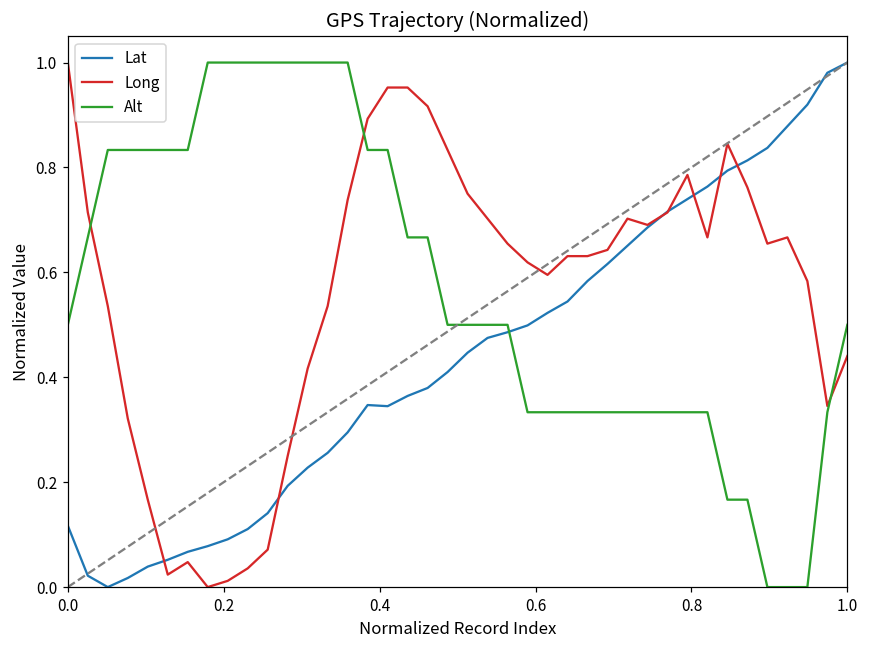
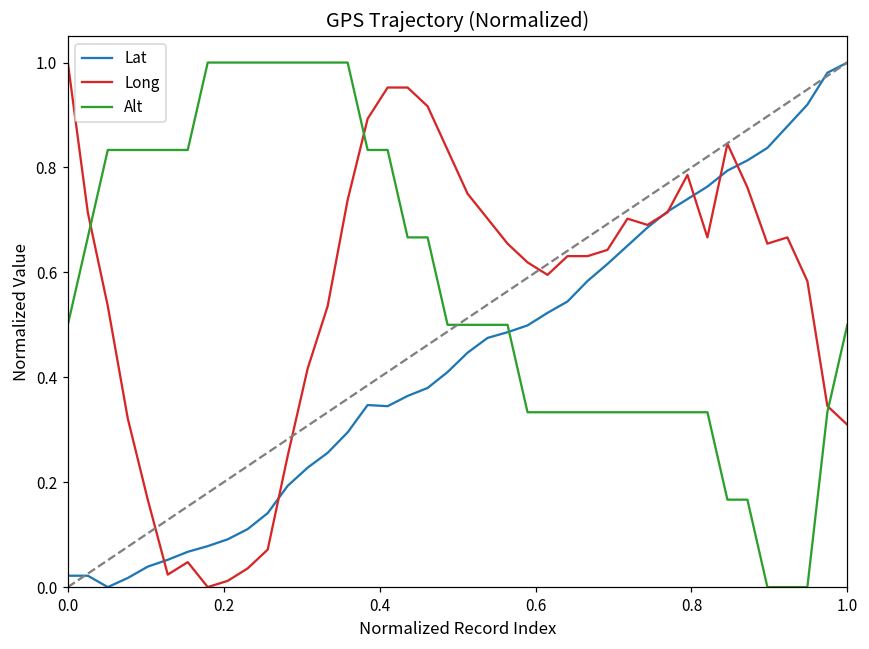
Lat, 0.0: 0.12 -> 0.02
Long, 1.0: 0.44 -> 0.31
